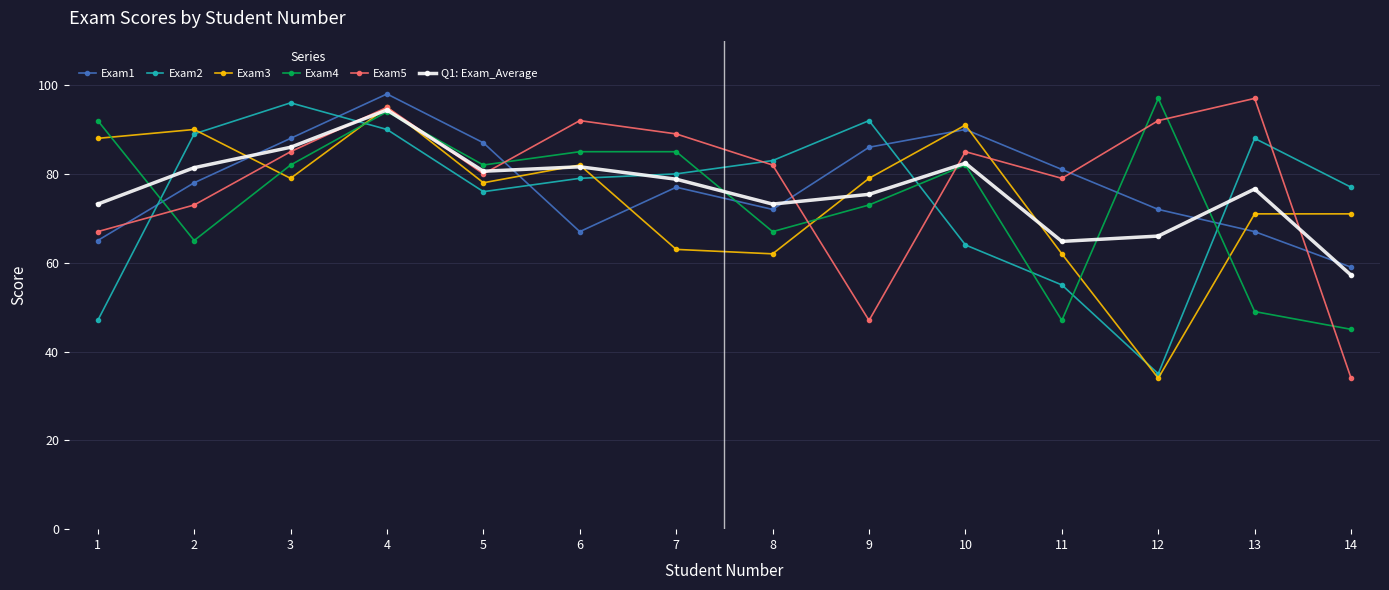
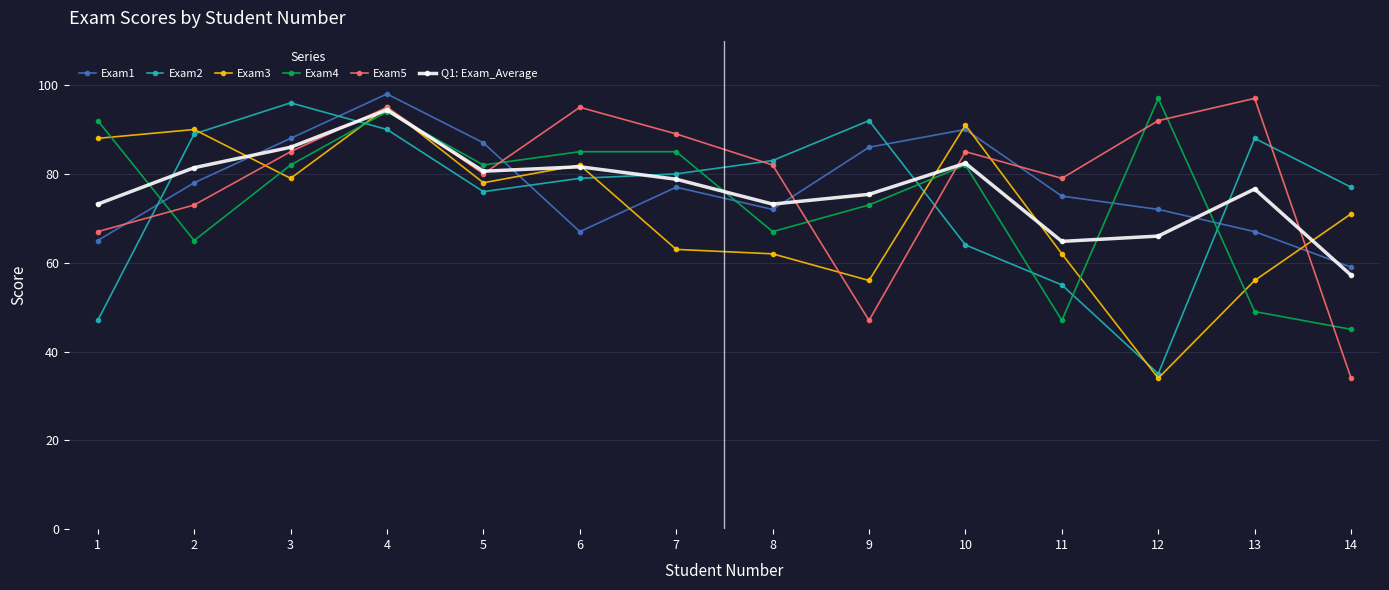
Exam5, 6: 92 -> 95
Exam3, 9: 79 -> 56
Exam1, 11: 81 -> 75
Exam3, 13: 71 -> 56
